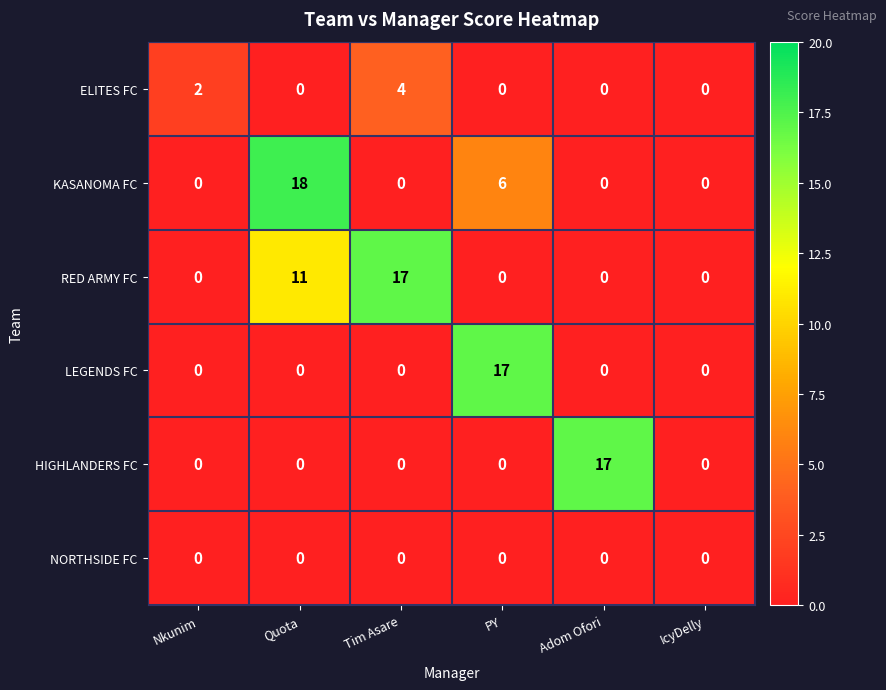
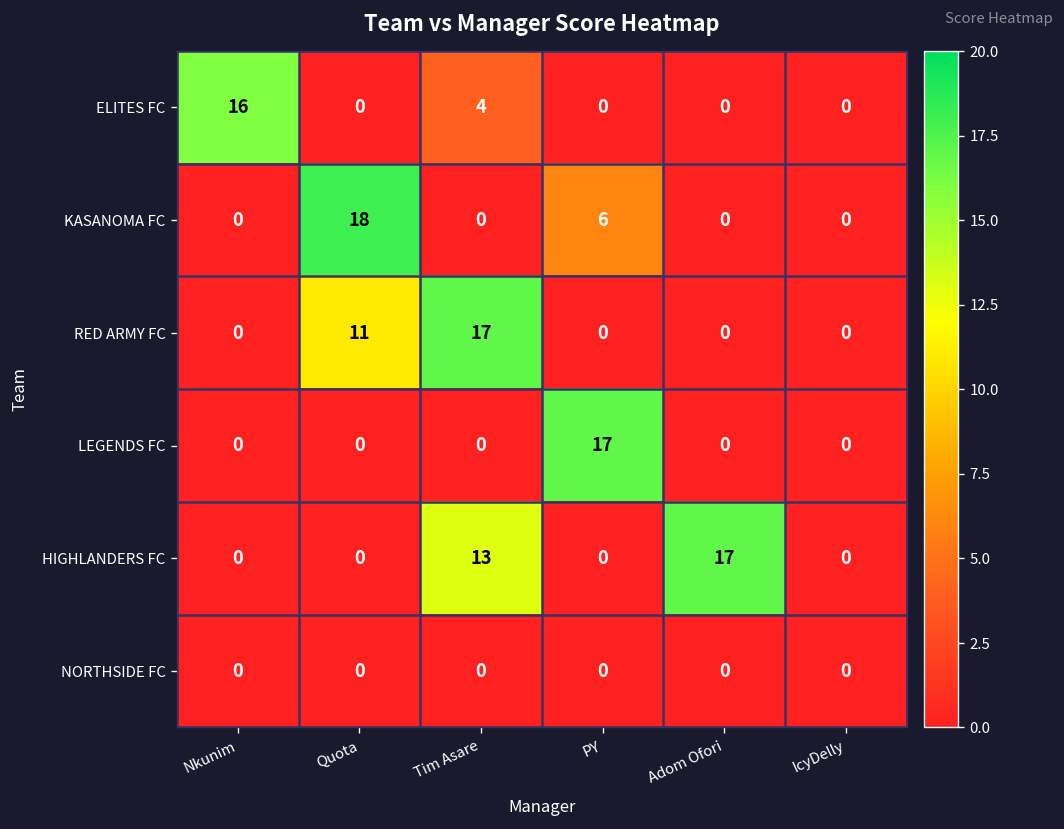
ELITES FC, Nkunim: 2 -> 16
HIGHLANDERS FC, Tim Asare: 0 -> 13
